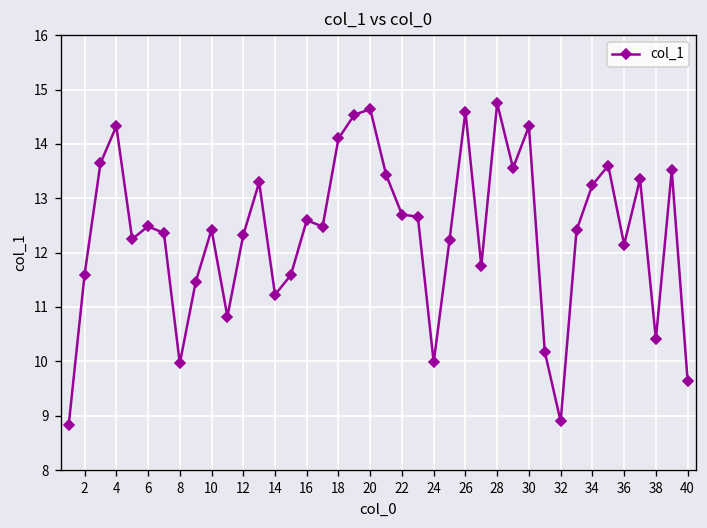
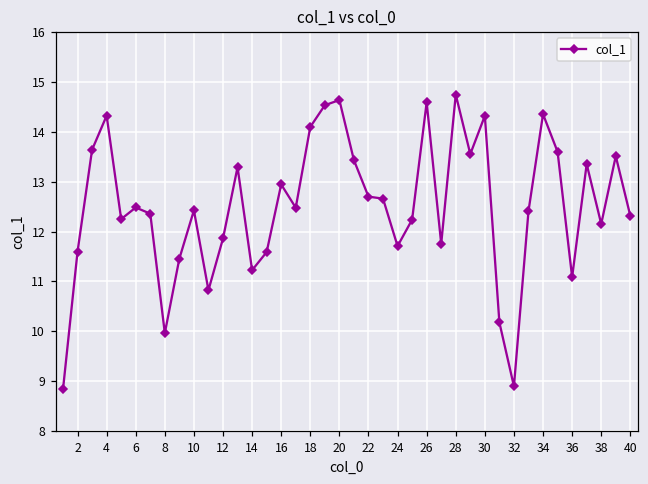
12: 12.3 -> 11.9
16: 12.6 -> 12.9
24: 10.0 -> 11.7
34: 13.2 -> 14.4
36: 12.1 -> 11.1
38: 10.4 -> 12.2
40: 9.6 -> 12.3
